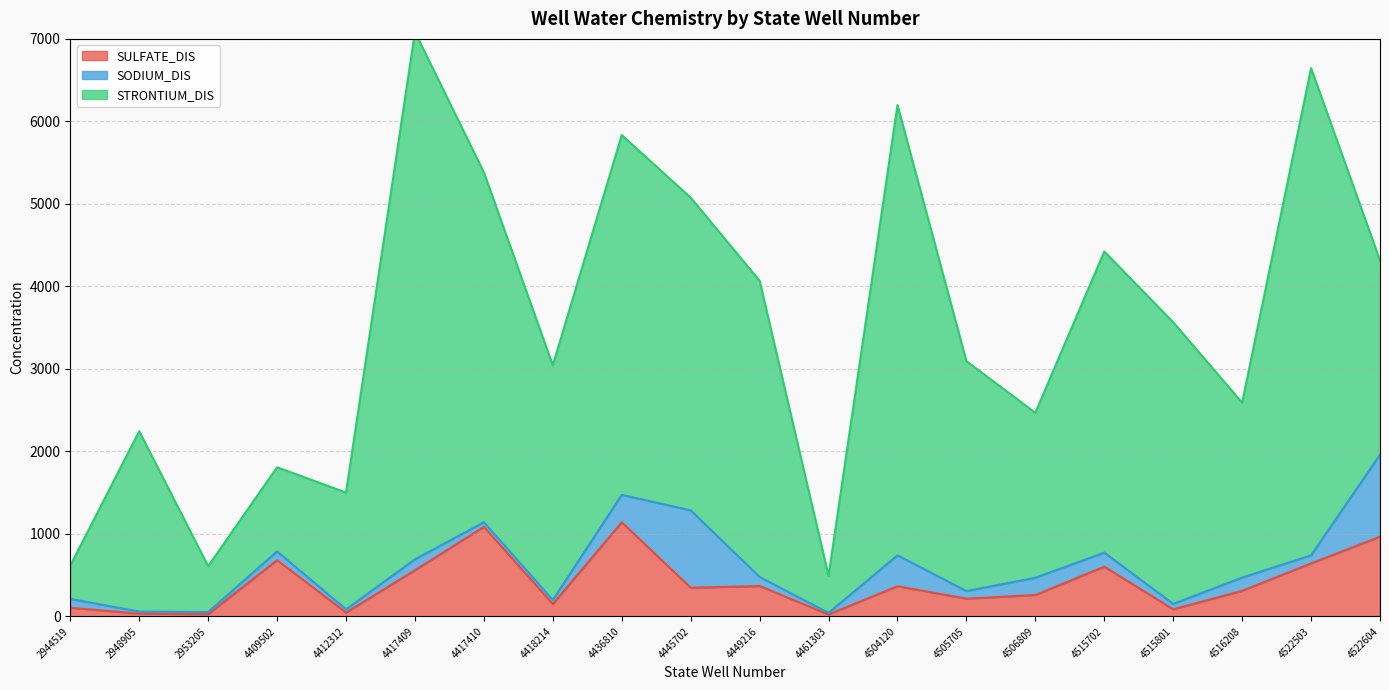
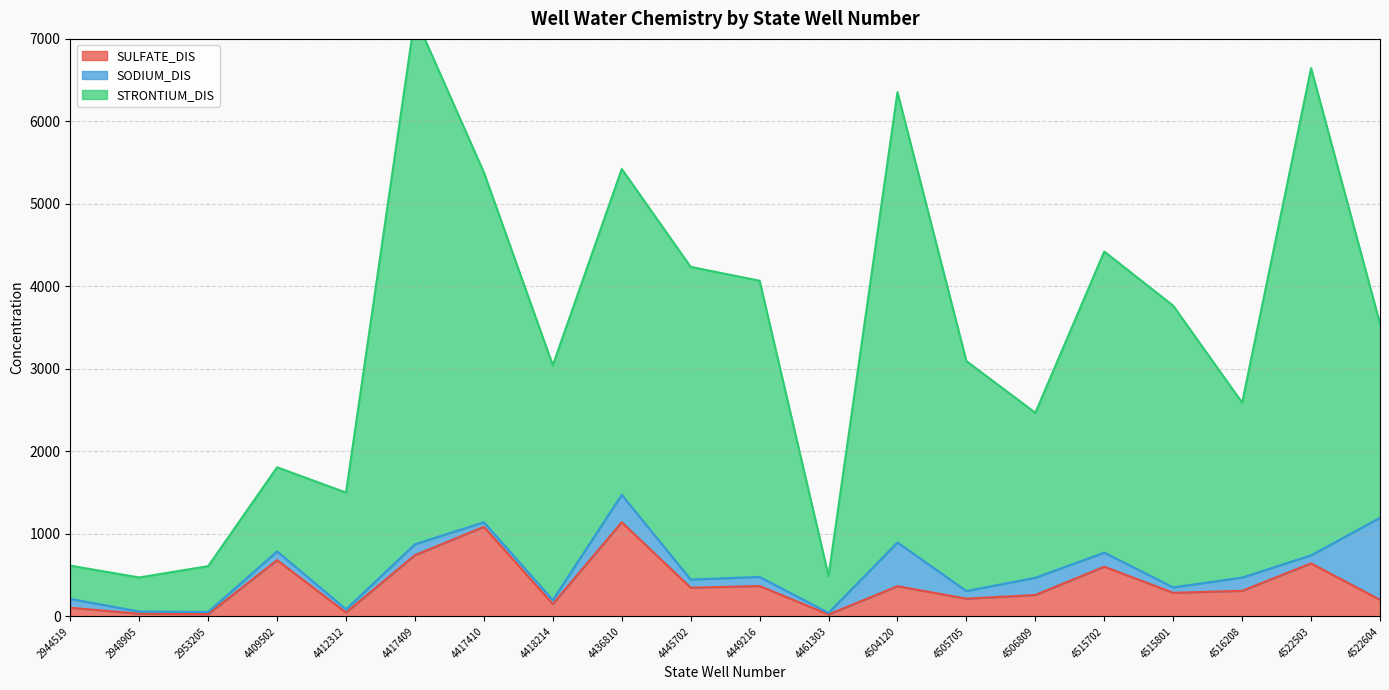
STRONTIUM_DIS, 2948905: 2200 -> 400
SULFATE_DIS, 4417409: 600 -> 700
STRONTIUM_DIS, 4436810: 4400 -> 3900
SODIUM_DIS, 4445702: 900 -> 100
SODIUM_DIS, 4504120: 400 -> 500
SULFATE_DIS, 4515801: 100 -> 300
SULFATE_DIS, 4522604: 1000 -> 200
